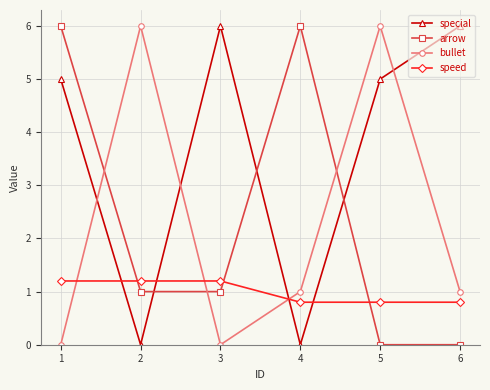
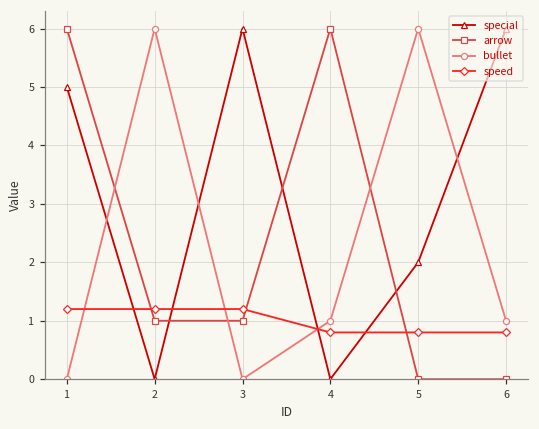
special, 5: 5 -> 2
